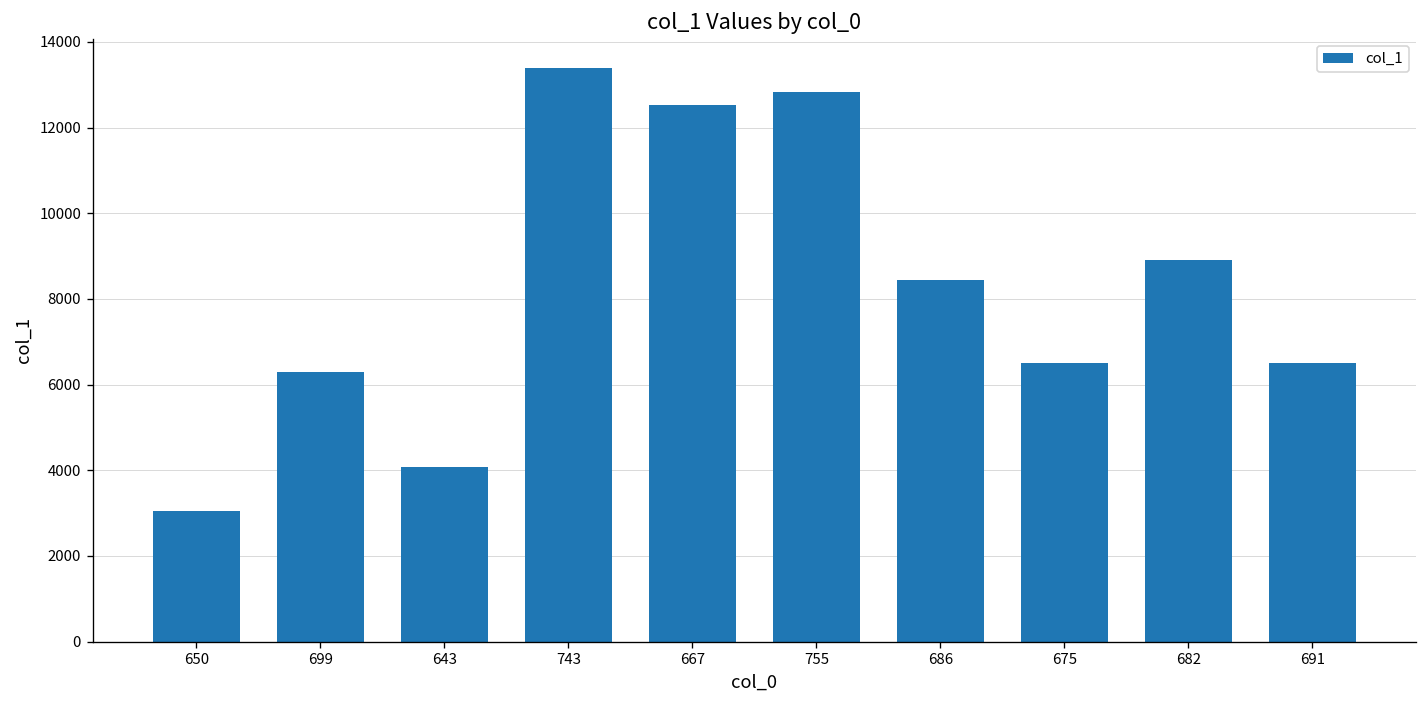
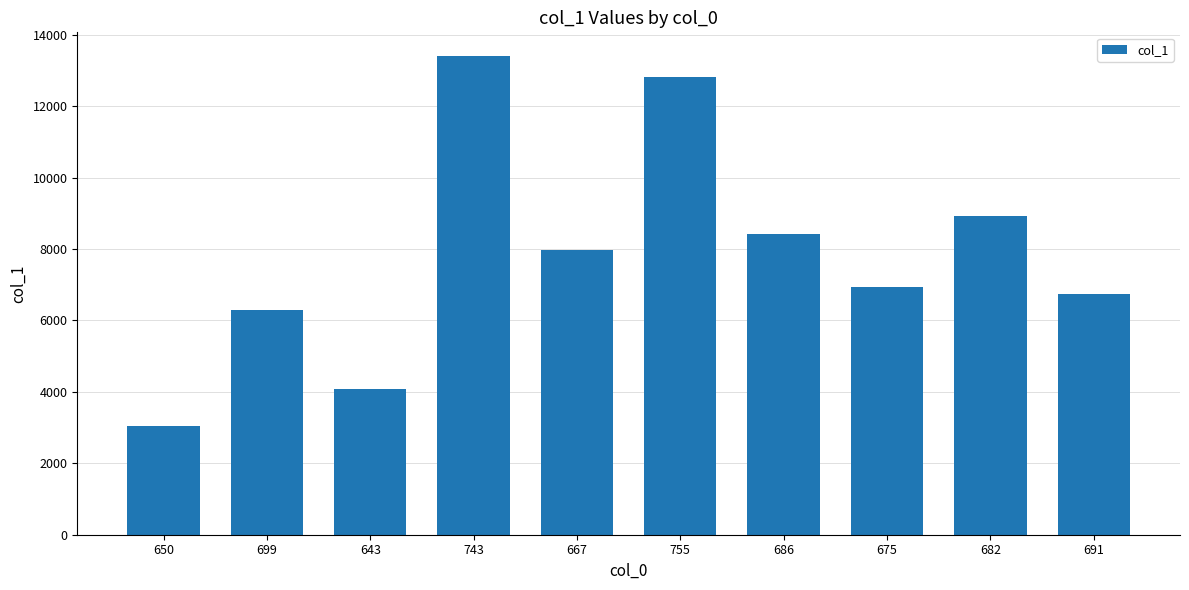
667: 12500 -> 8000
675: 6500 -> 6900
691: 6500 -> 6700
